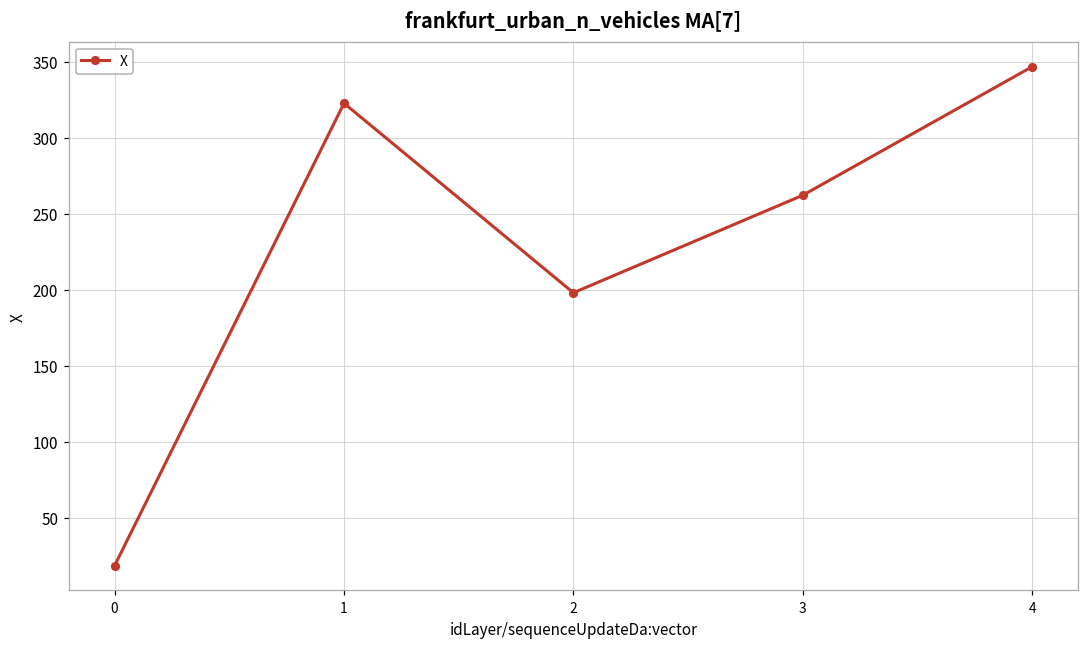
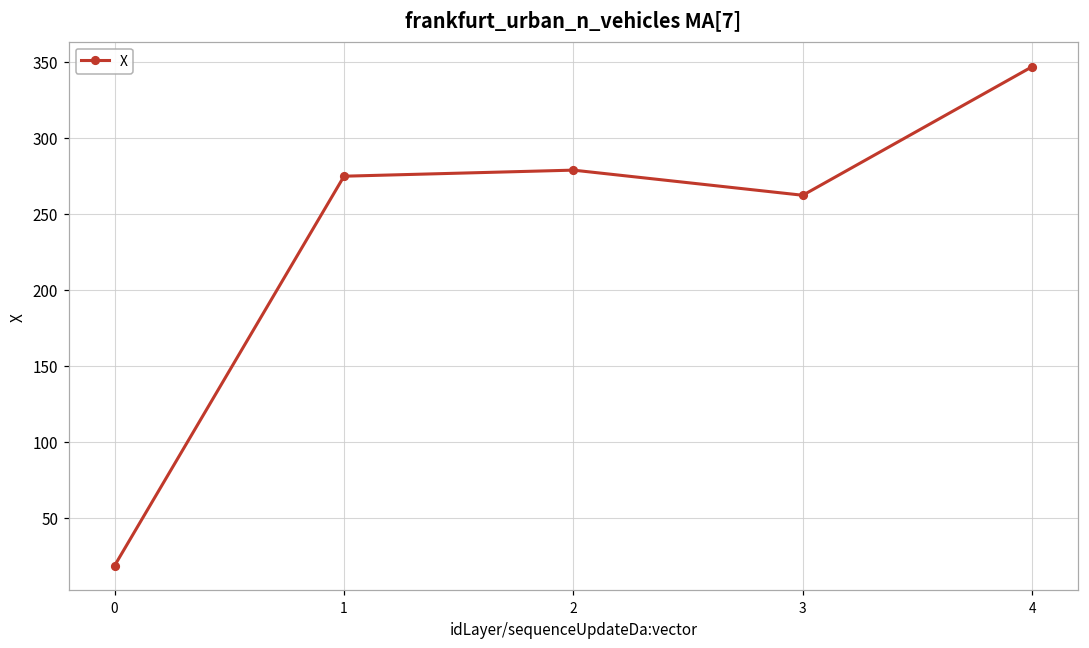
1: 323 -> 275
2: 198 -> 279
